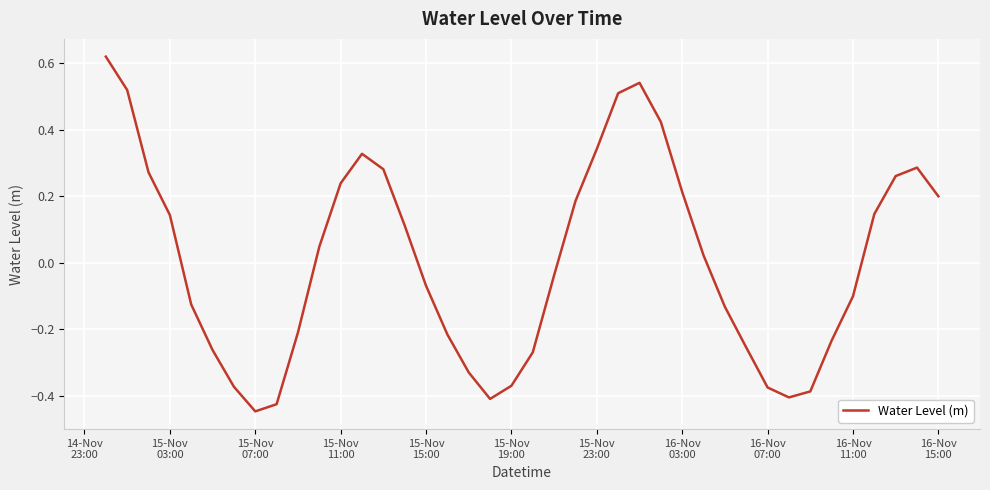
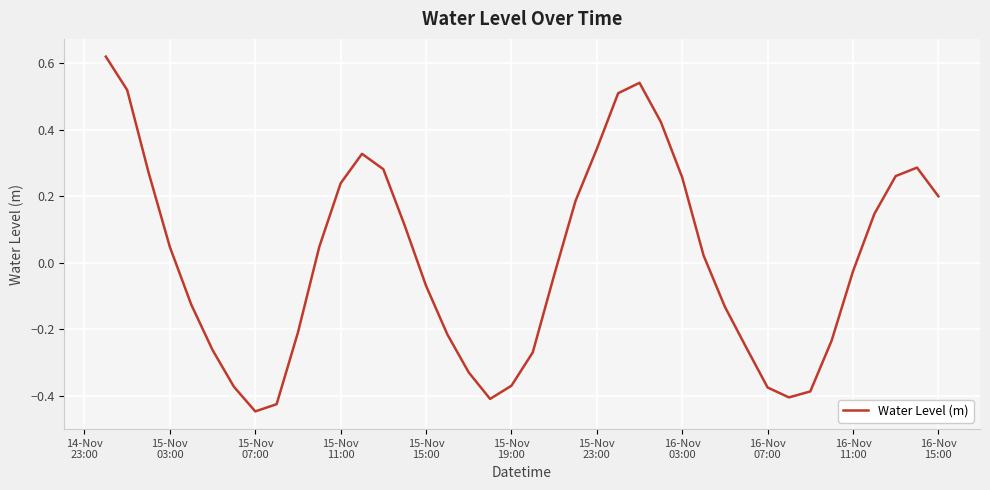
15-Nov 03:00: 0.14 -> 0.05
16-Nov 03:00: 0.21 -> 0.26
16-Nov 11:00: -0.10 -> -0.03
